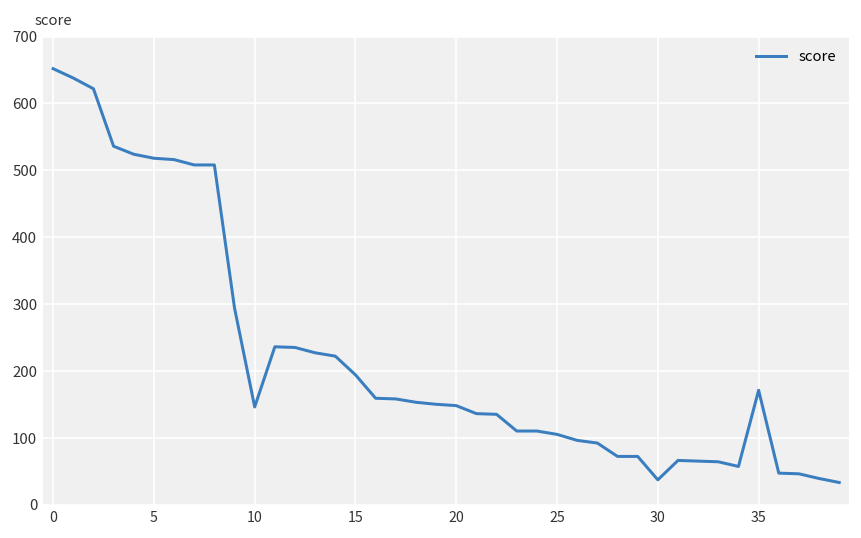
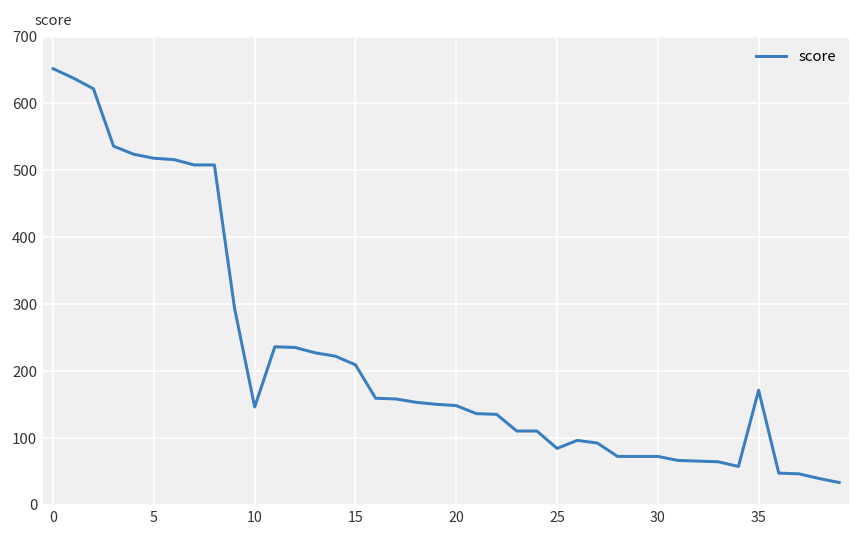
15: 190 -> 210
25: 110 -> 80
30: 40 -> 70
